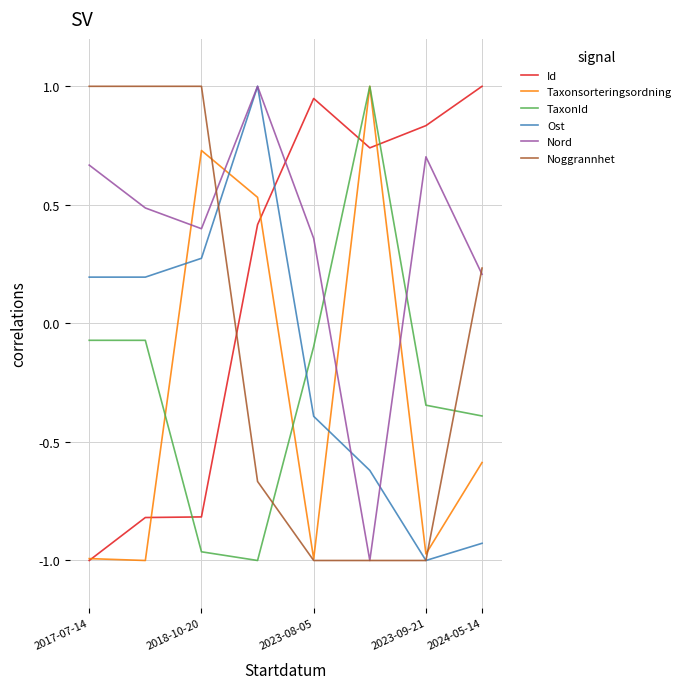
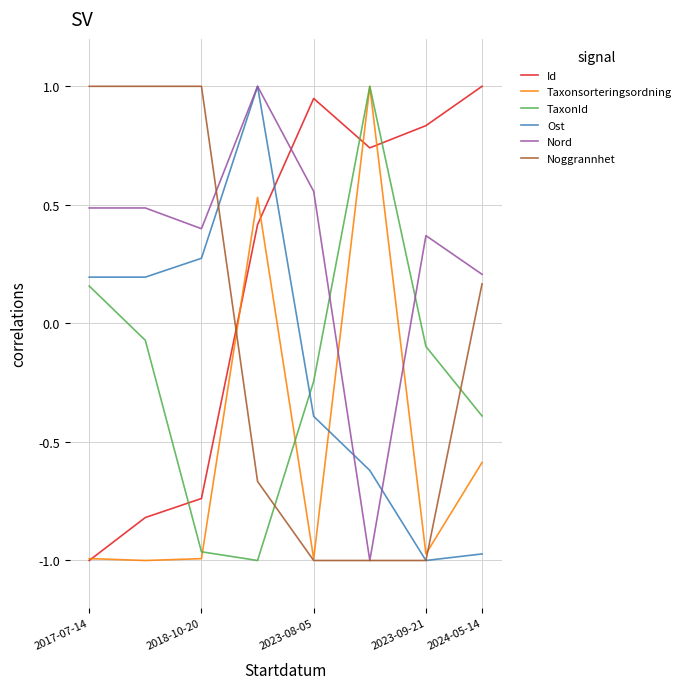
TaxonId, 2017-07-14: -0.07 -> 0.16
Nord, 2017-07-14: 0.67 -> 0.49
Id, 2018-10-20: -0.82 -> -0.74
Taxonsorteringsordning, 2018-10-20: 0.73 -> -0.99
TaxonId, 2023-08-05: -0.10 -> -0.24
Nord, 2023-08-05: 0.36 -> 0.56
TaxonId, 2023-09-21: -0.35 -> -0.10
Nord, 2023-09-21: 0.70 -> 0.37
Ost, 2024-05-14: -0.93 -> -0.97
Noggrannhet, 2024-05-14: 0.23 -> 0.17
